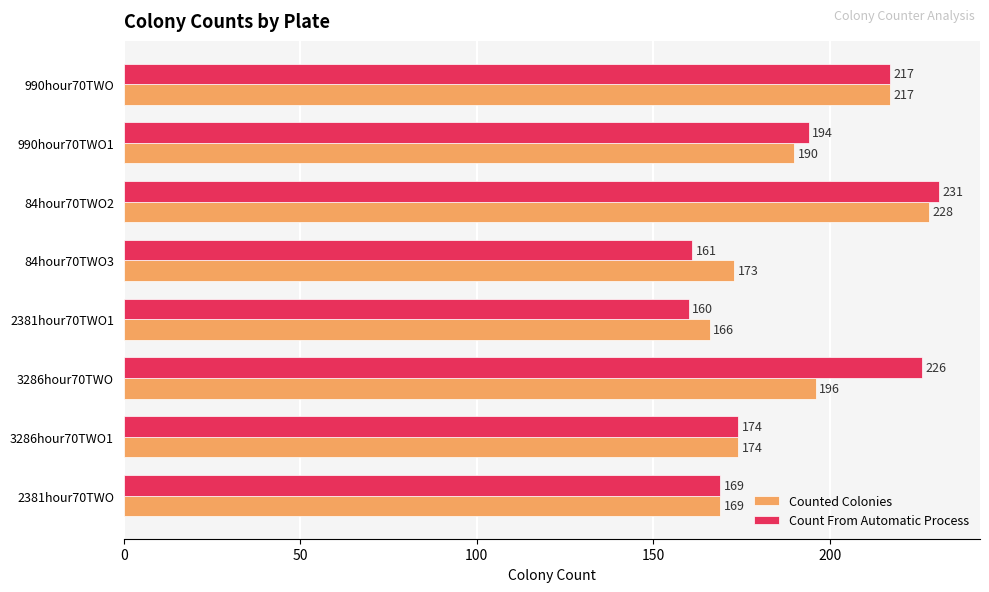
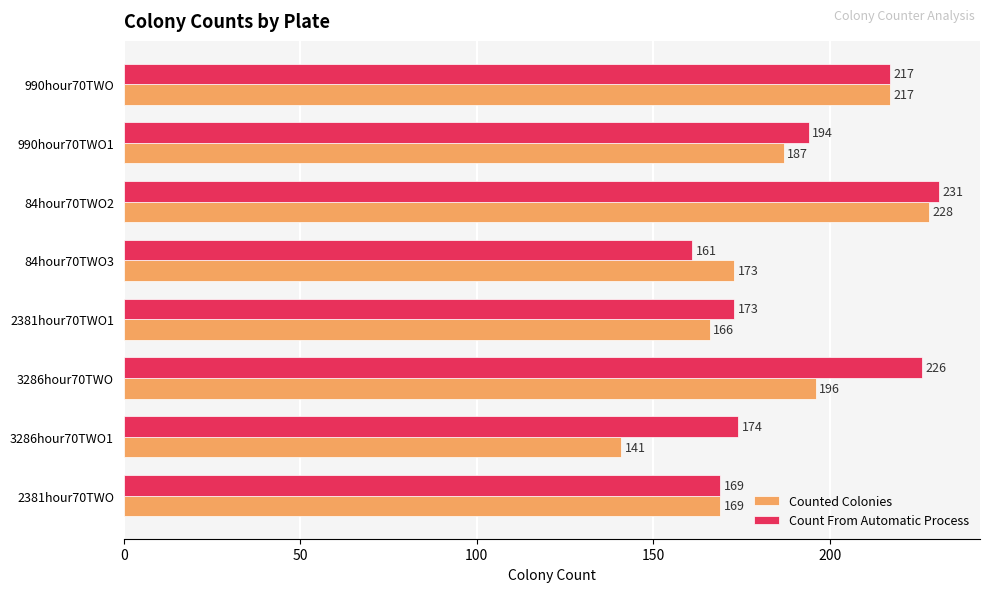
Counted Colonies, 990hour70TWO1: 190 -> 187
Count From Automatic Process, 2381hour70TWO1: 160 -> 173
Counted Colonies, 3286hour70TWO1: 174 -> 141
